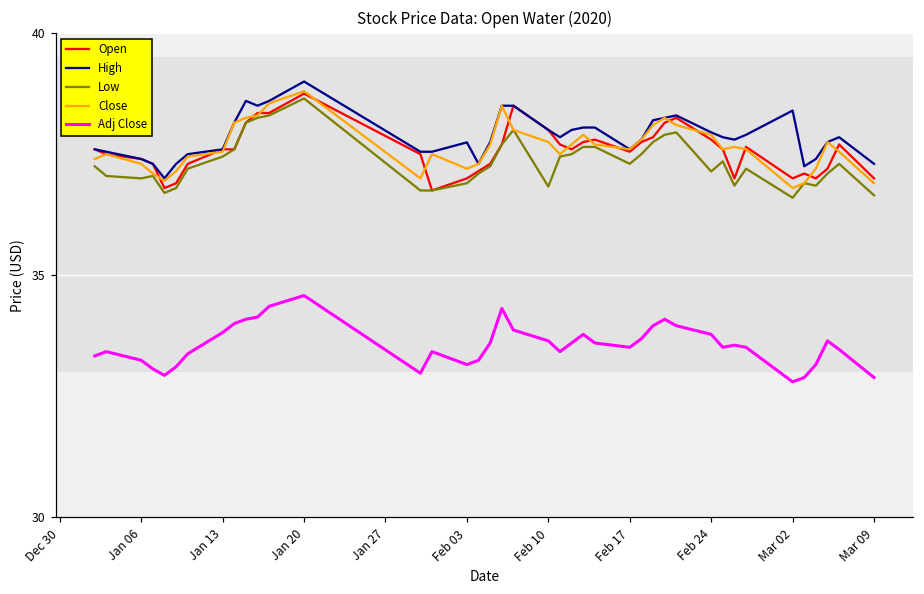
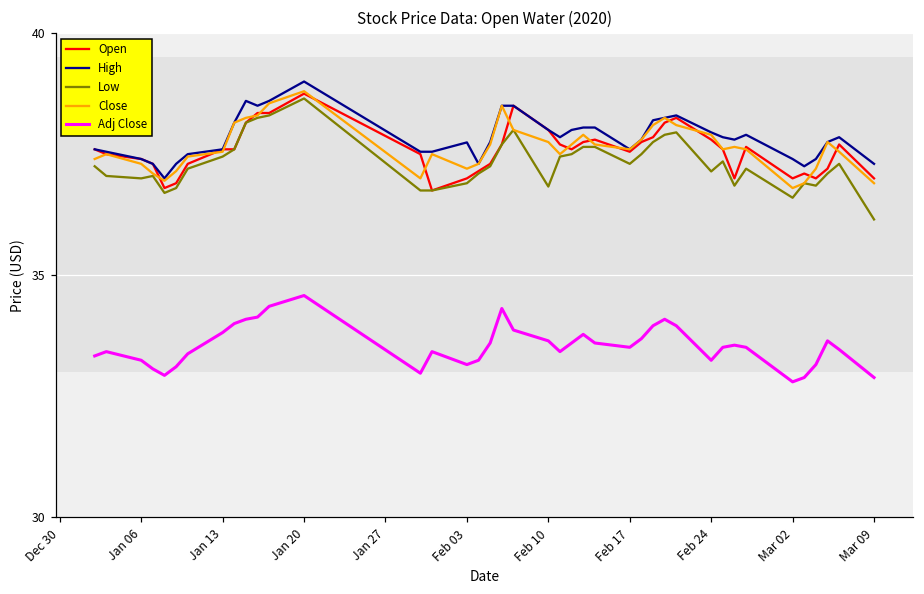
Adj Close, Feb 24: 33.8 -> 33.2
High, Mar 02: 38.4 -> 37.4
Low, Mar 09: 36.7 -> 36.2
